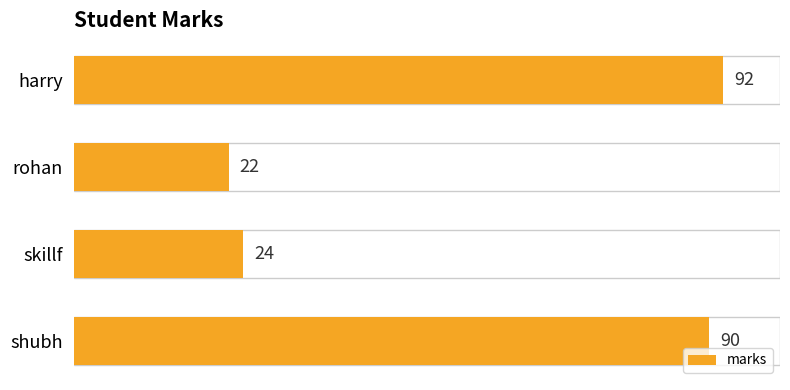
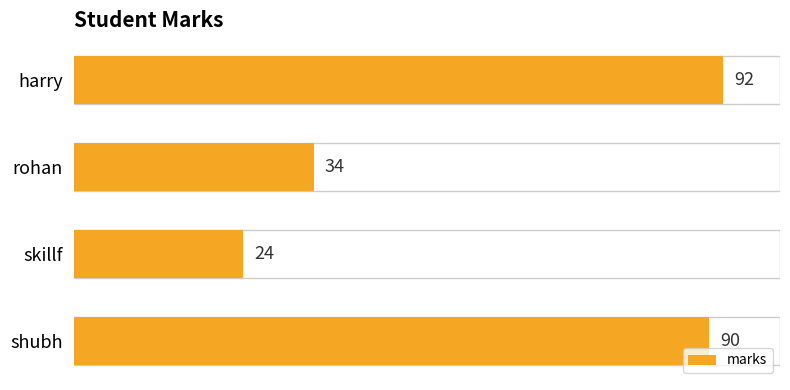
rohan: 22 -> 34
